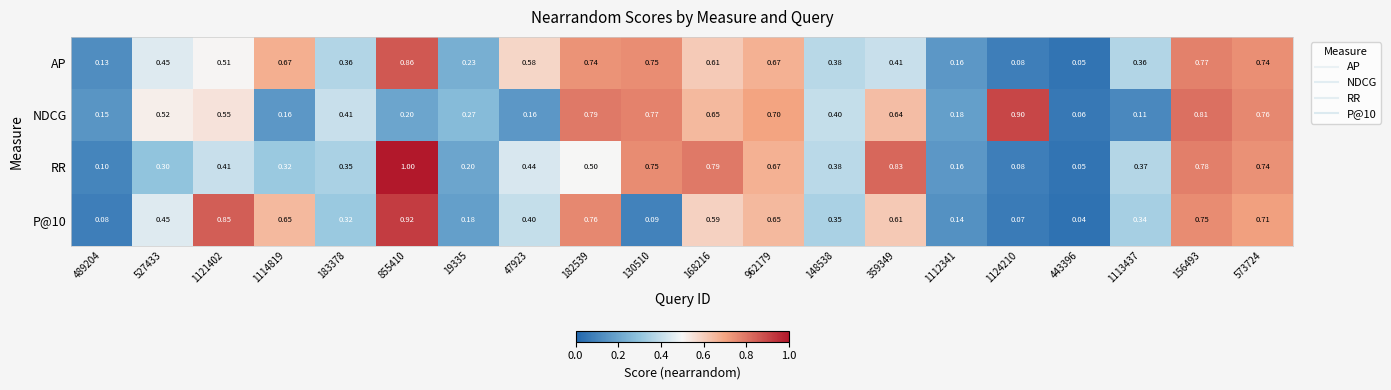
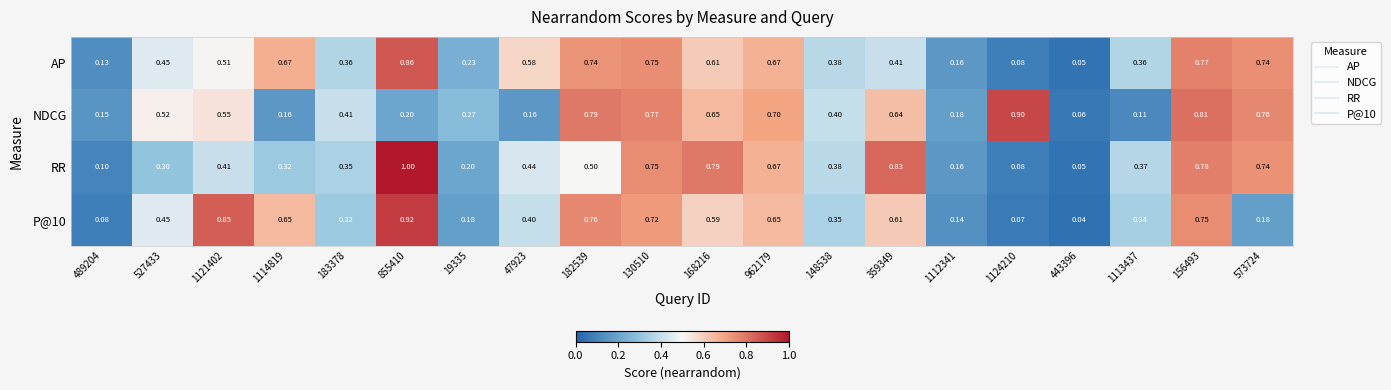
P@10, 130510: 0.09 -> 0.72
P@10, 573724: 0.71 -> 0.18
